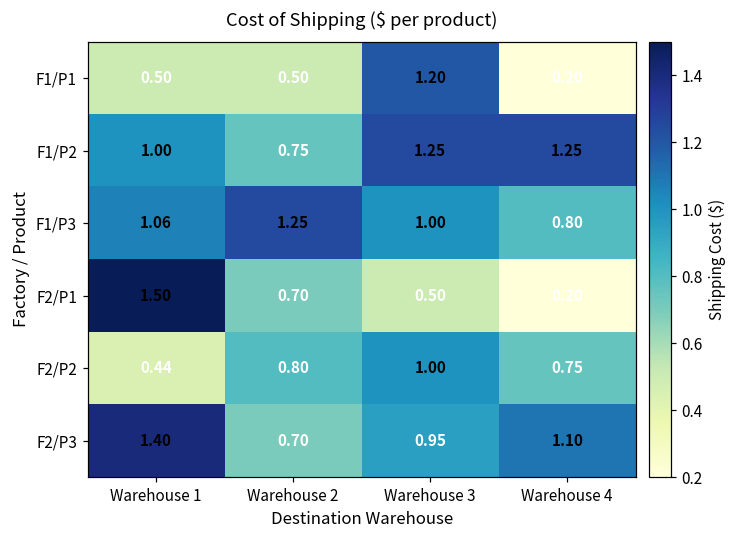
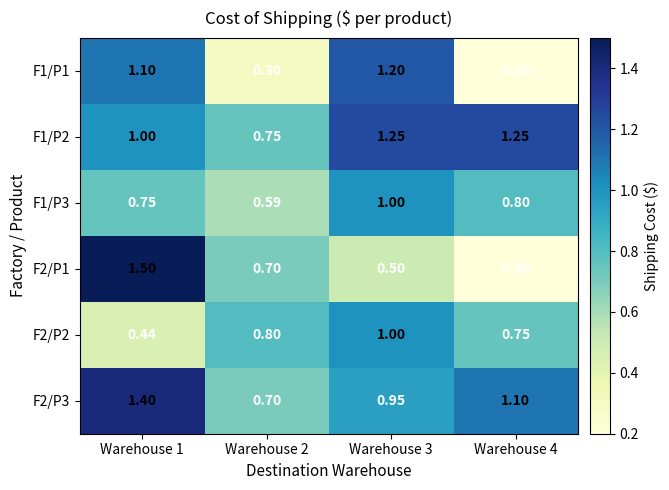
F1/P1, Warehouse 1: 0.50 -> 1.10
F1/P1, Warehouse 2: 0.50 -> 0.30
F1/P3, Warehouse 1: 1.06 -> 0.75
F1/P3, Warehouse 2: 1.25 -> 0.59
